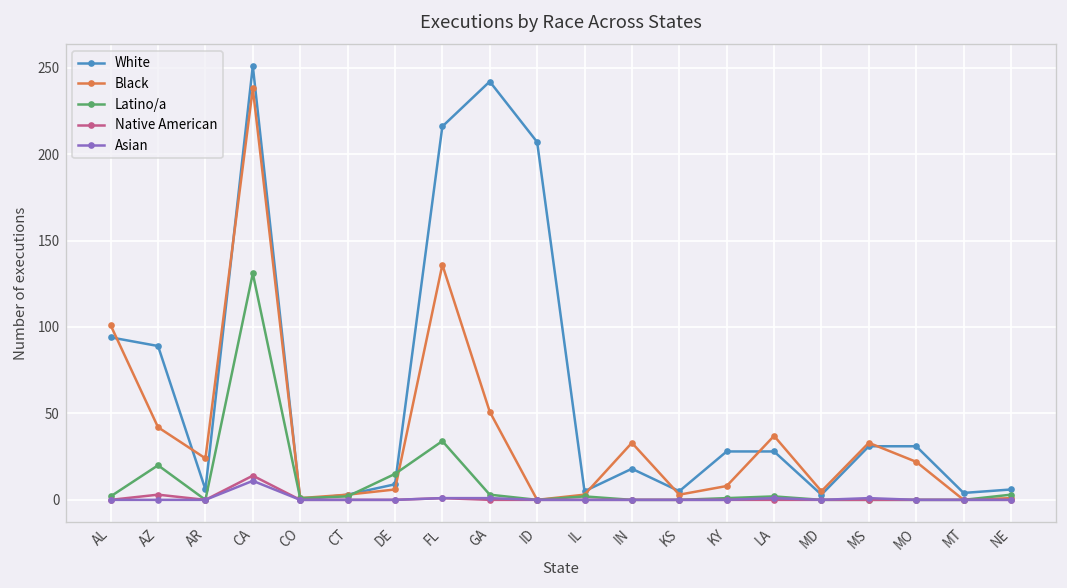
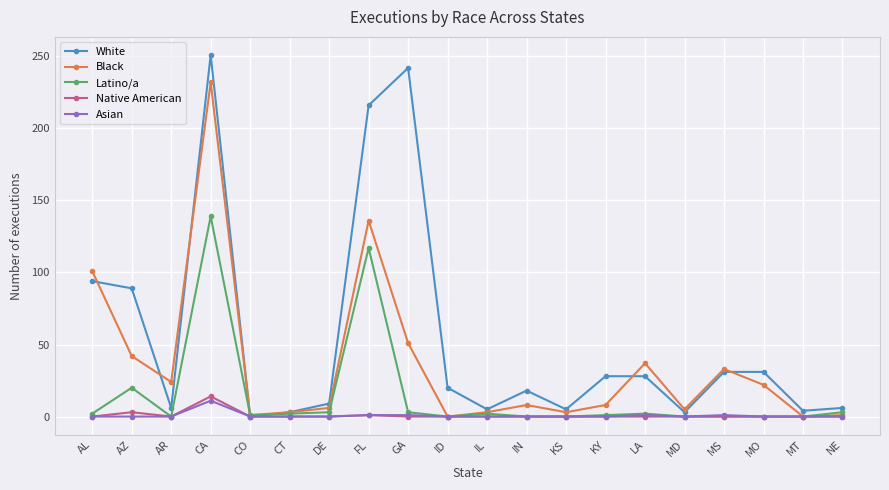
Black, CA: 238 -> 232
Latino/a, CA: 131 -> 139
Latino/a, DE: 15 -> 3
Latino/a, FL: 34 -> 117
White, ID: 207 -> 20
Black, IN: 33 -> 8
